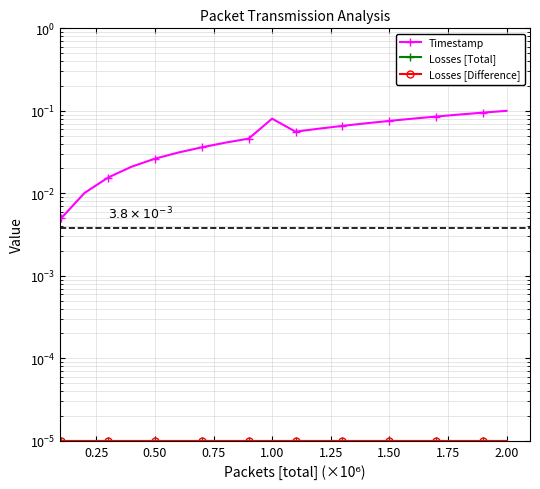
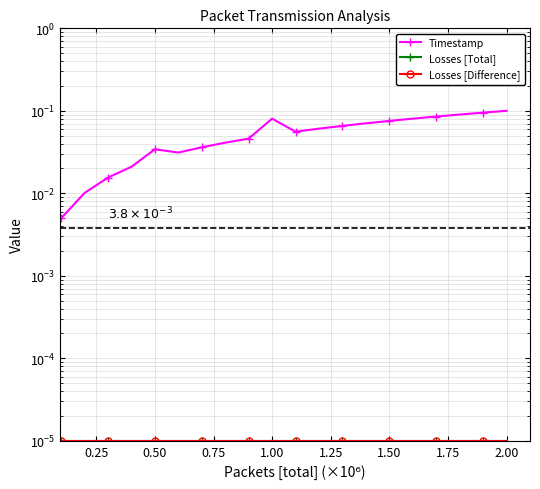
Timestamp, 0.50: 0.026 -> 0.034
